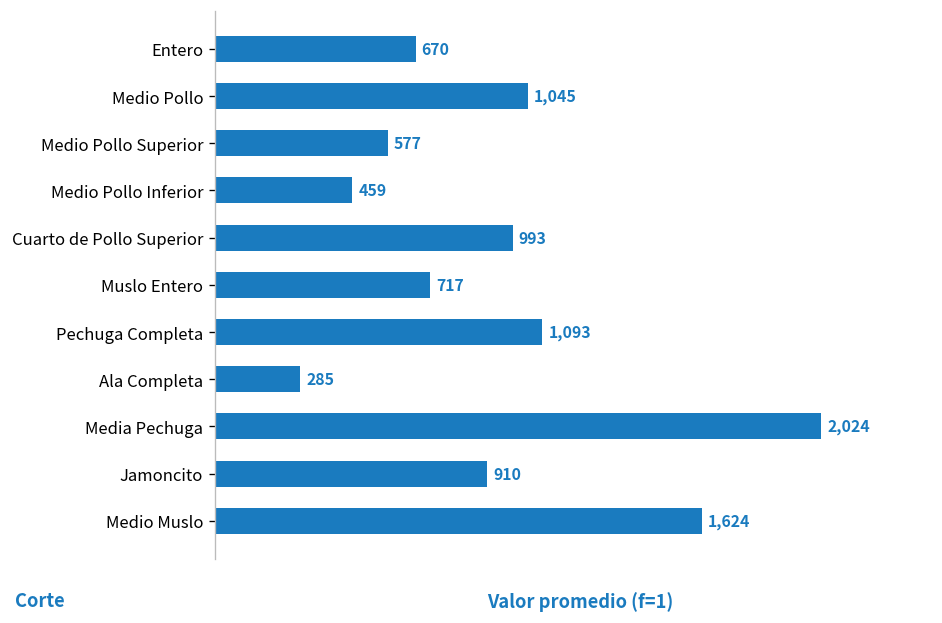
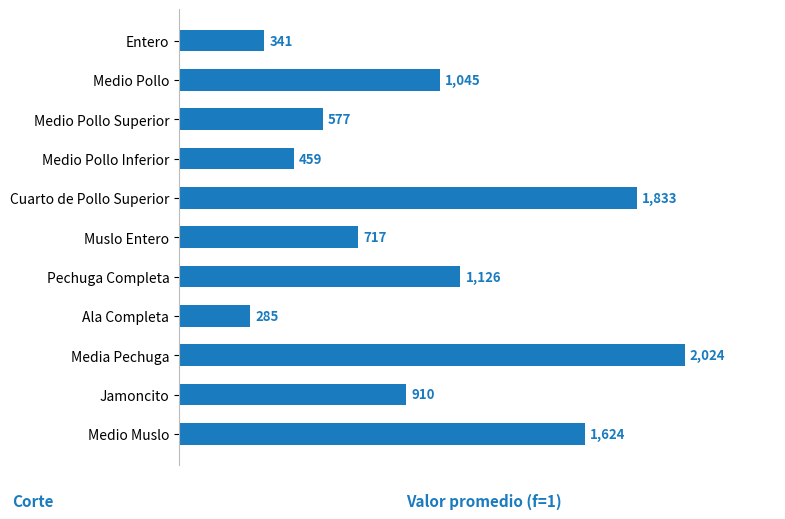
Entero: 670 -> 341
Cuarto de Pollo Superior: 993 -> 1,833
Pechuga Completa: 1,093 -> 1,126
